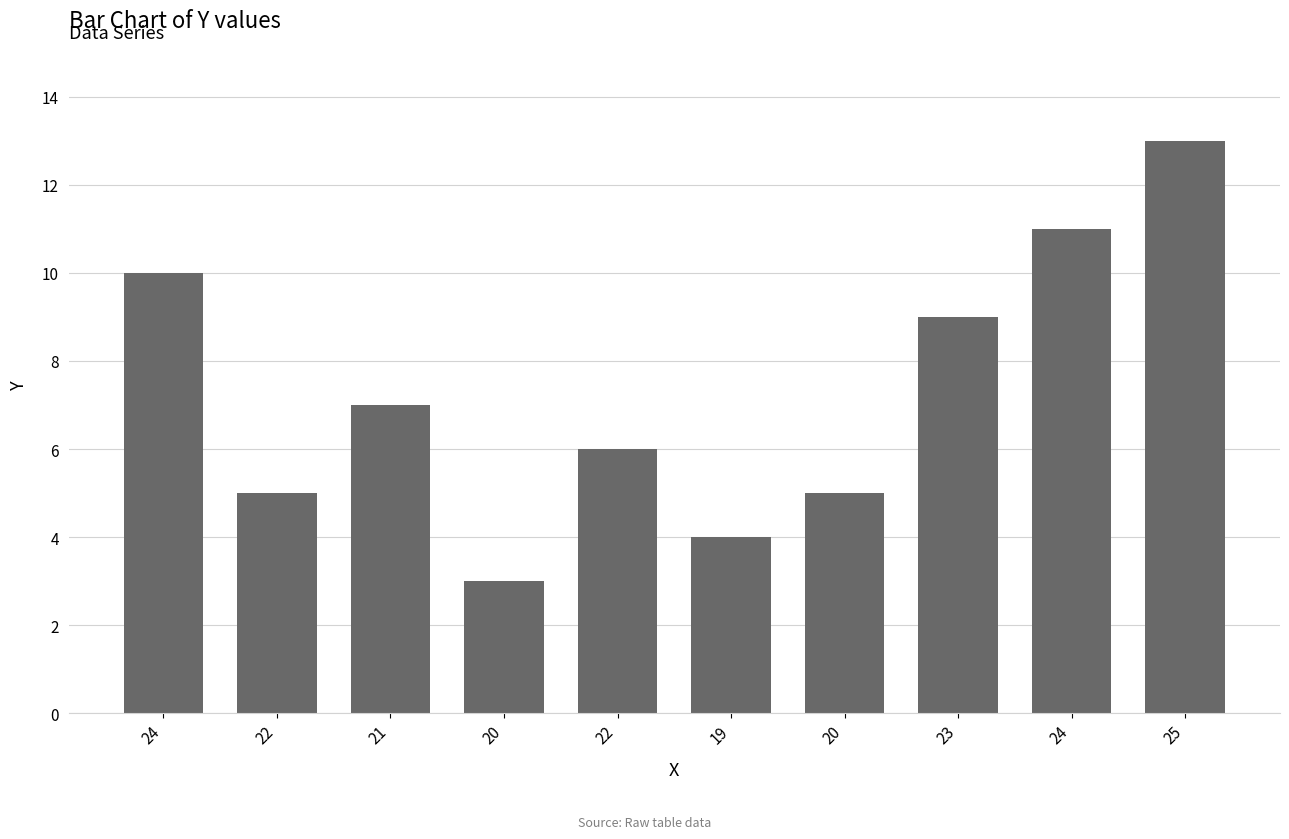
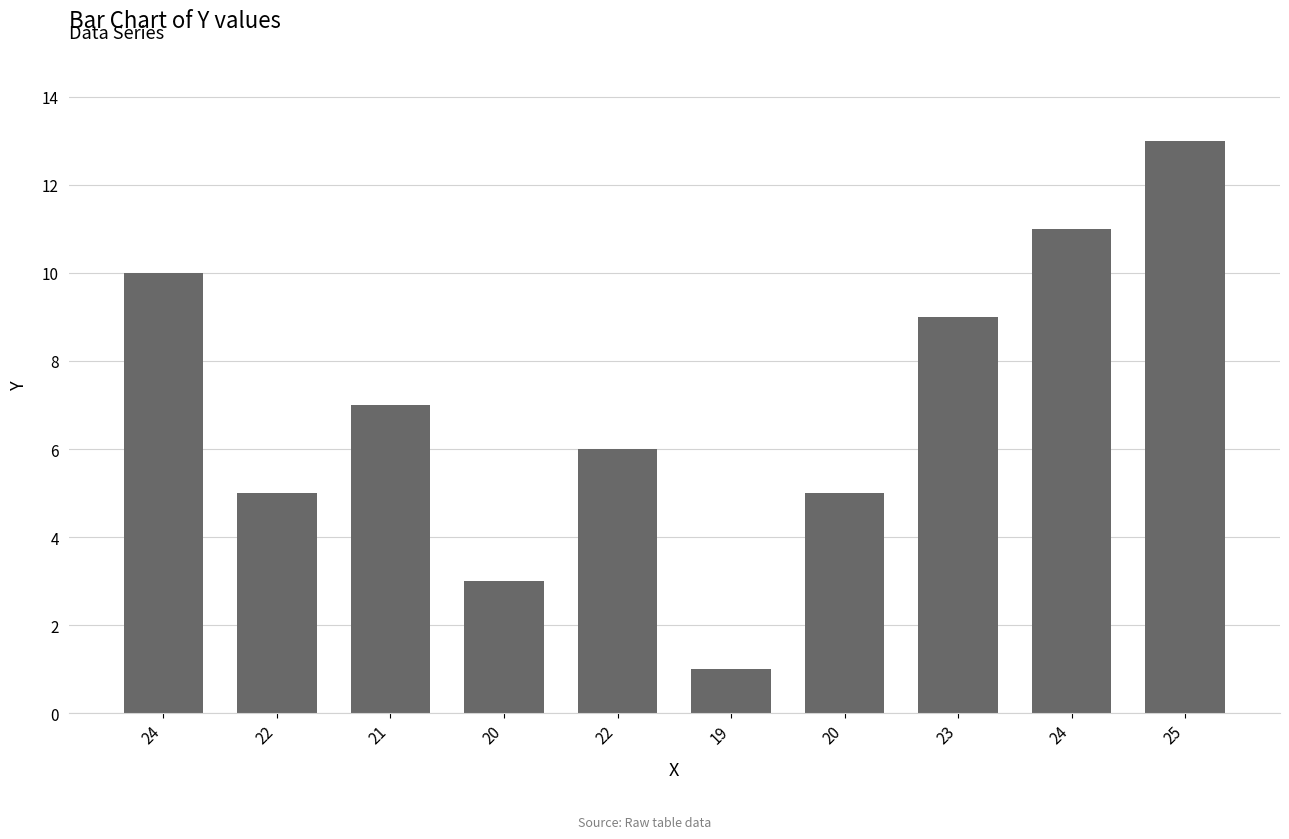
19: 4 -> 1
